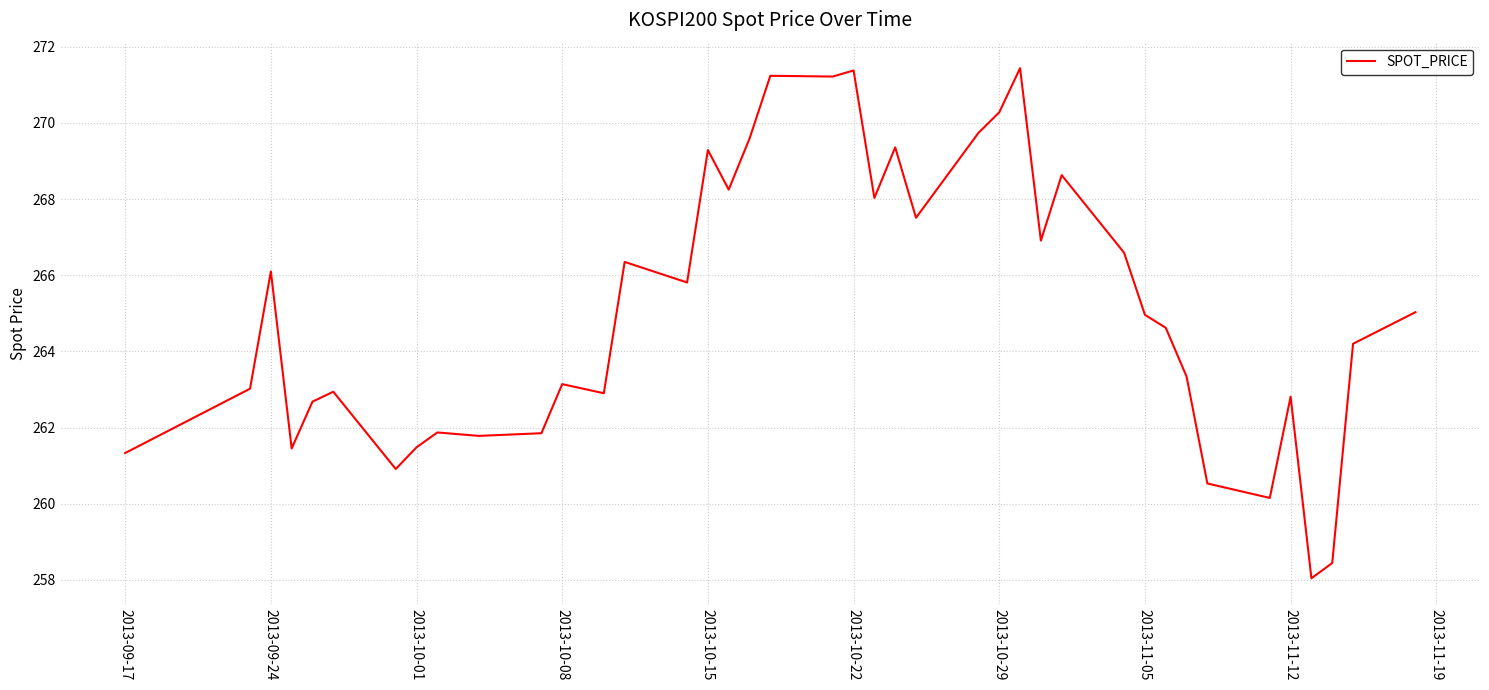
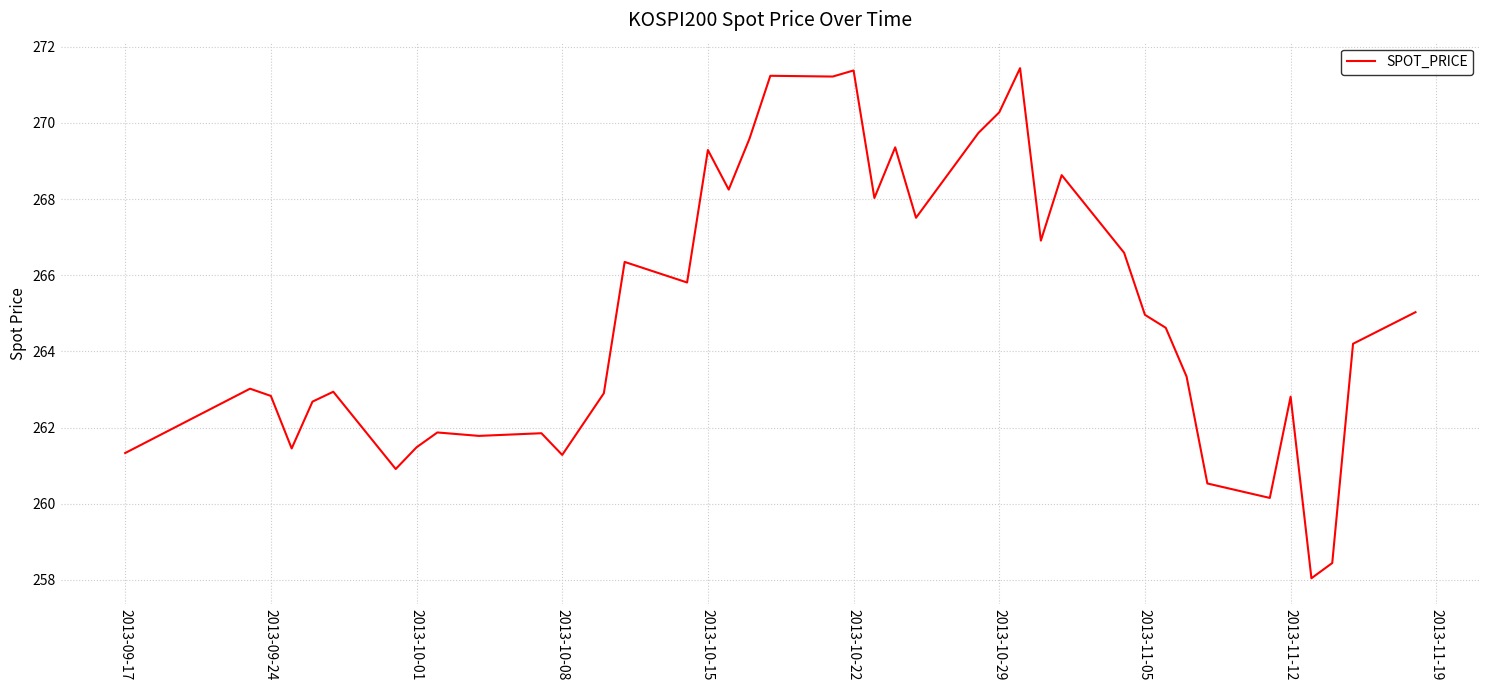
2013-09-24: 266.1 -> 262.8
2013-10-08: 263.1 -> 261.3
